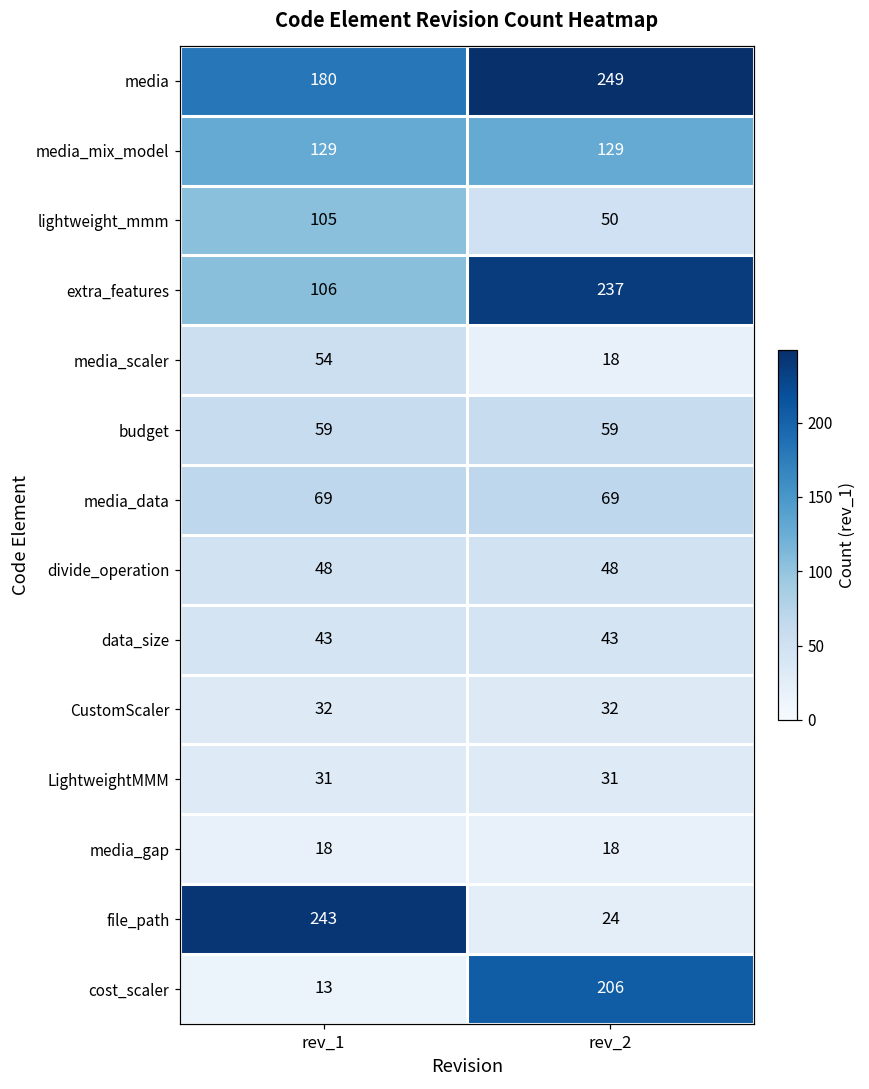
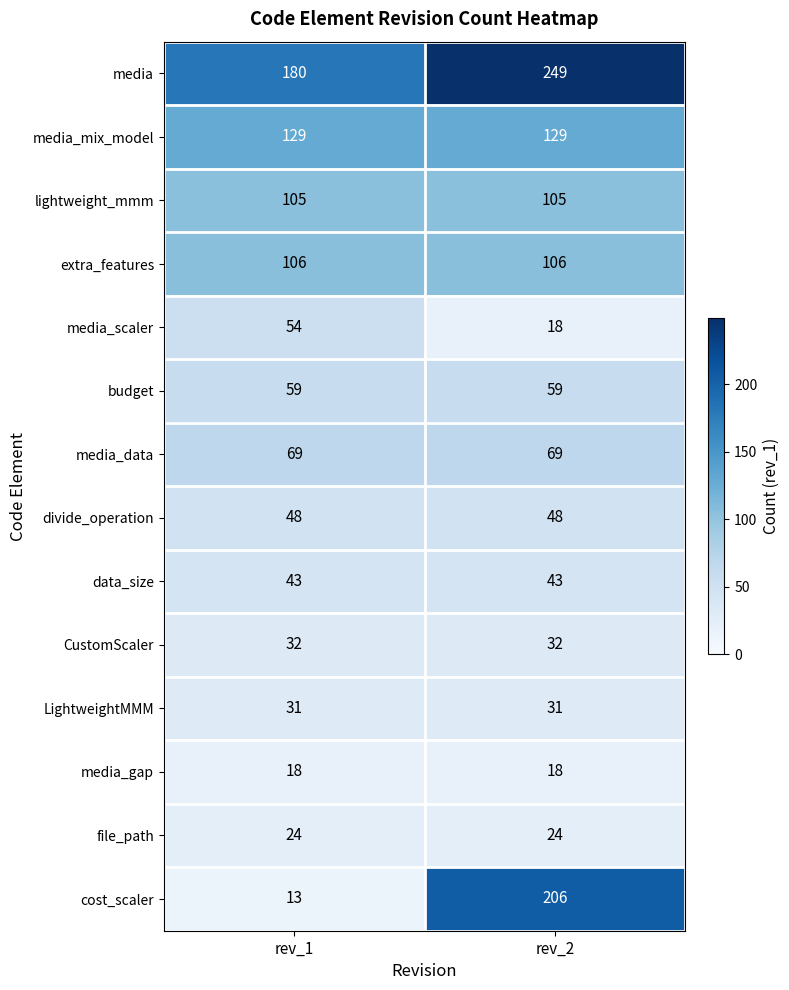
lightweight_mmm, rev_2: 50 -> 105
extra_features, rev_2: 237 -> 106
file_path, rev_1: 243 -> 24
